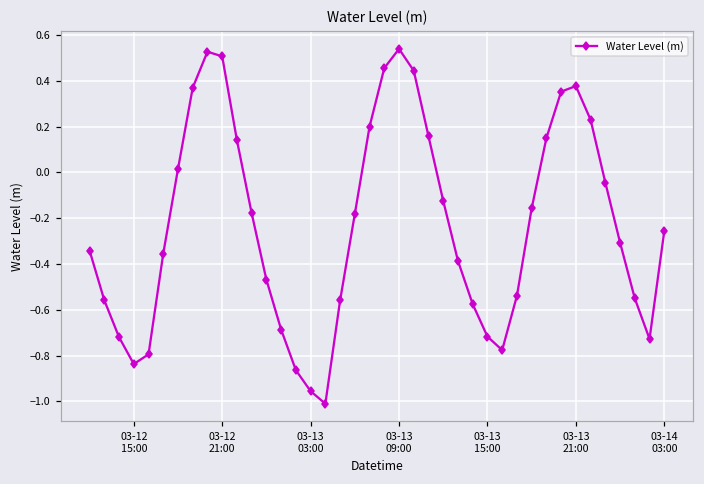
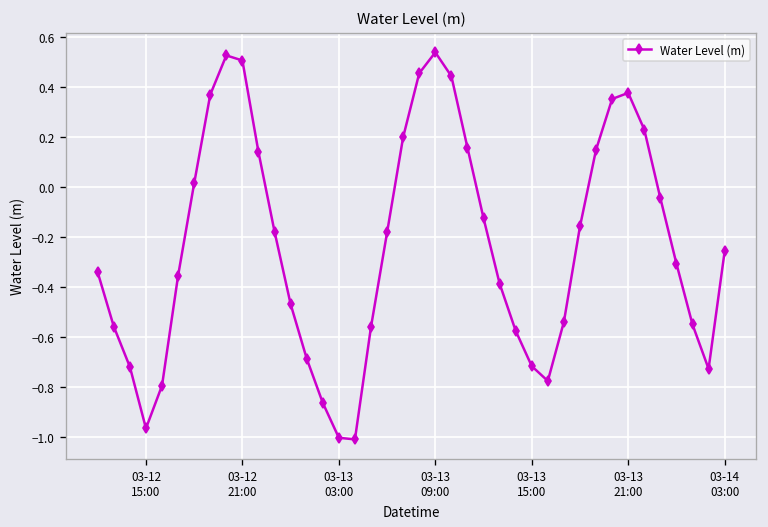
03-12 15:00: -0.84 -> -0.97
03-13 03:00: -0.96 -> -1.00
